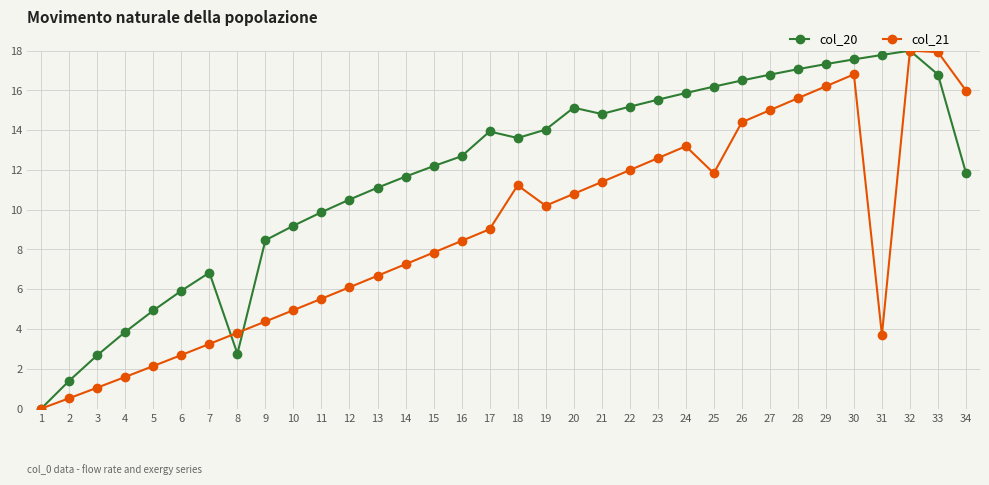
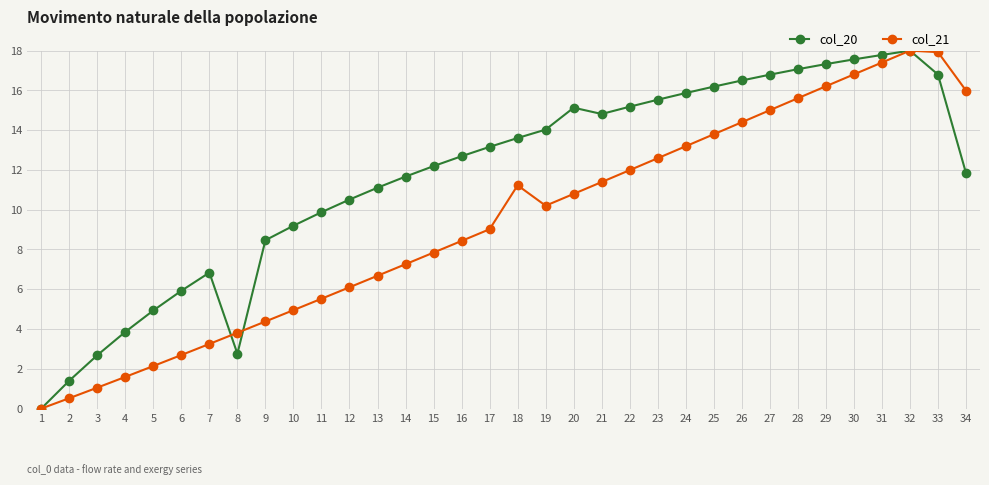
col_20, 17: 13.9 -> 13.2
col_21, 25: 11.8 -> 13.8
col_21, 31: 3.7 -> 17.4
